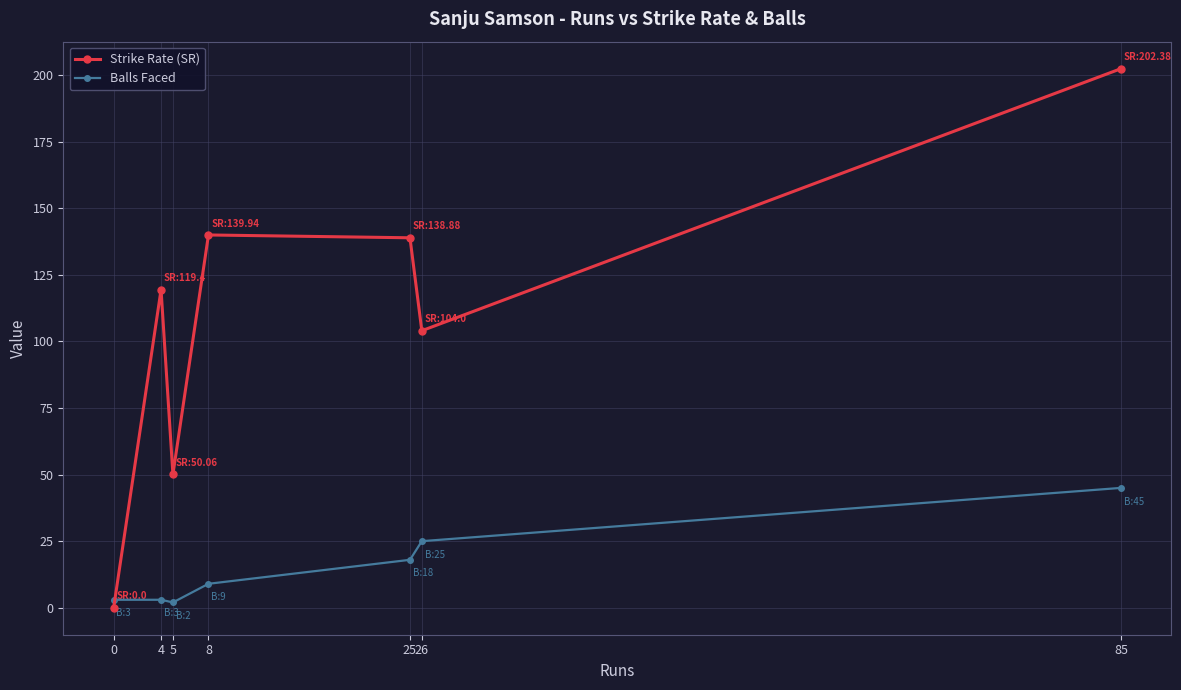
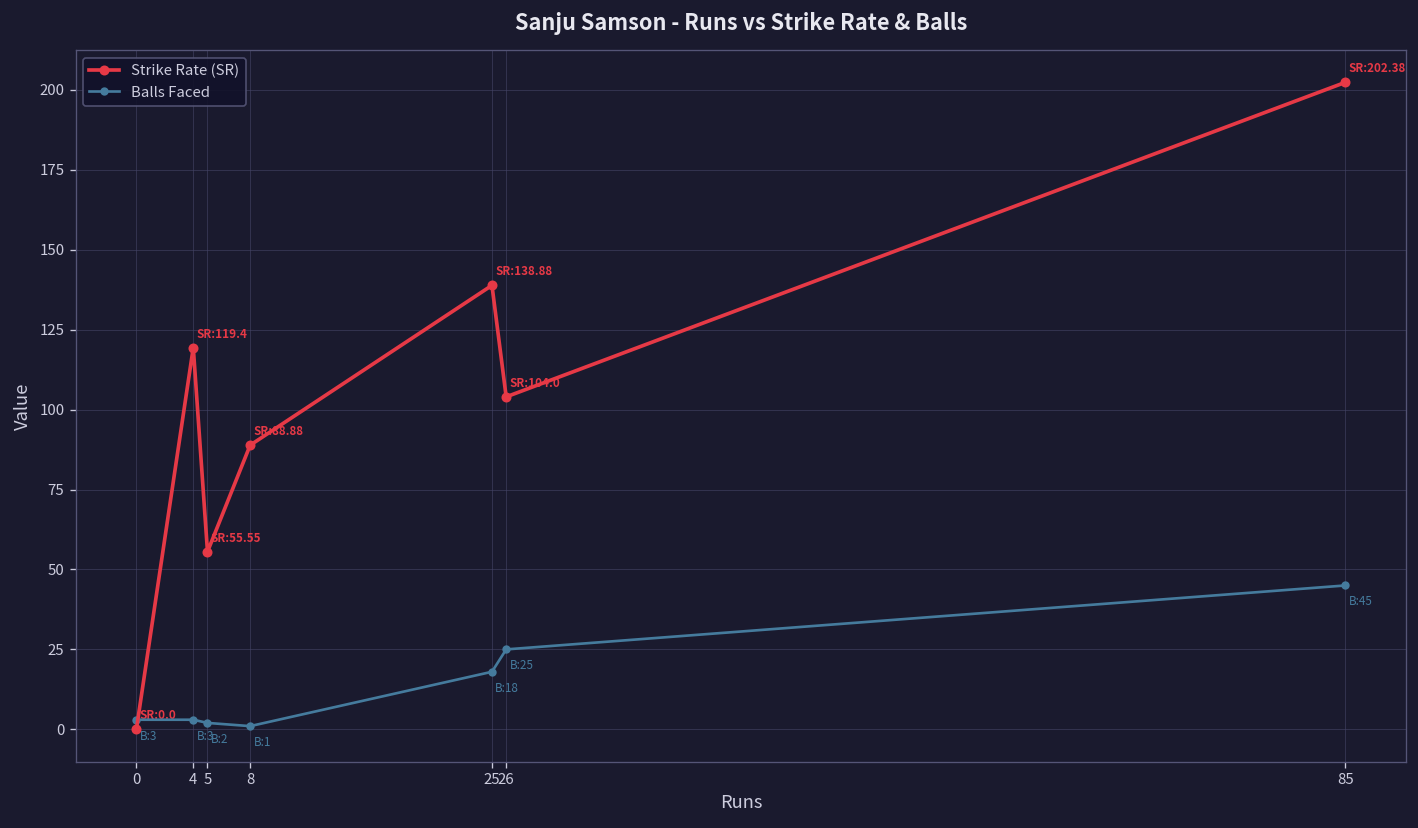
Strike Rate (SR), 5: 50.06 -> 55.55
Strike Rate (SR), 8: 139.94 -> 88.88
Balls Faced, 8: 9 -> 1
